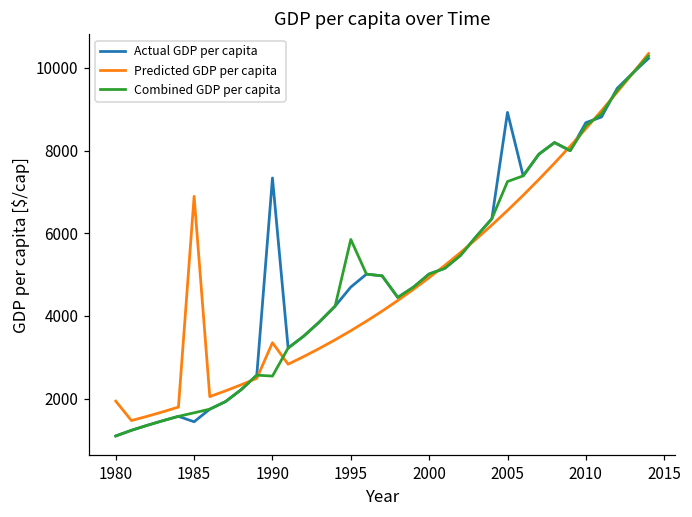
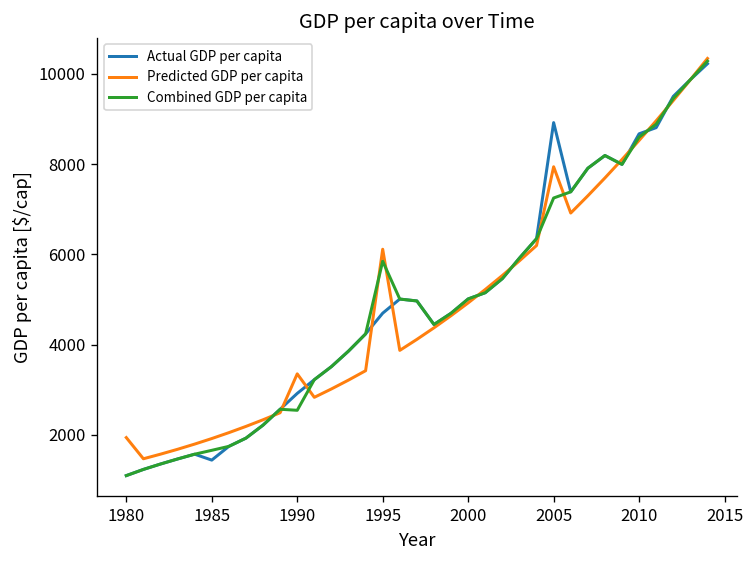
Predicted GDP per capita, 1985: 6900 -> 1900
Actual GDP per capita, 1990: 7300 -> 2900
Predicted GDP per capita, 1995: 3600 -> 6100
Predicted GDP per capita, 2005: 6600 -> 7900
